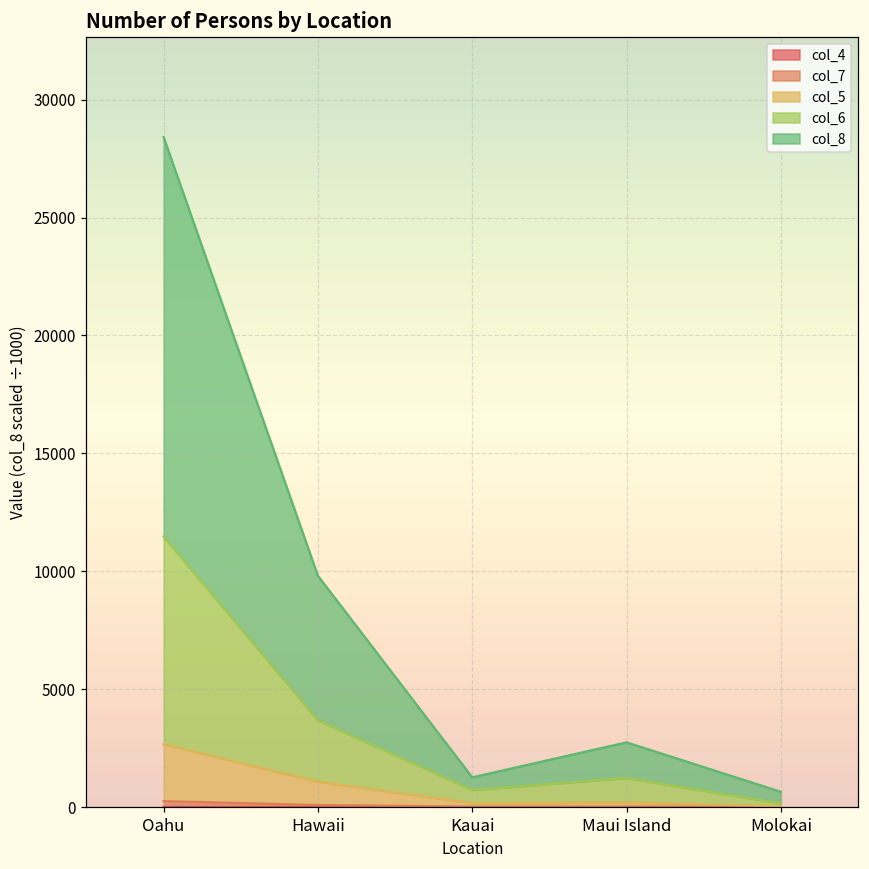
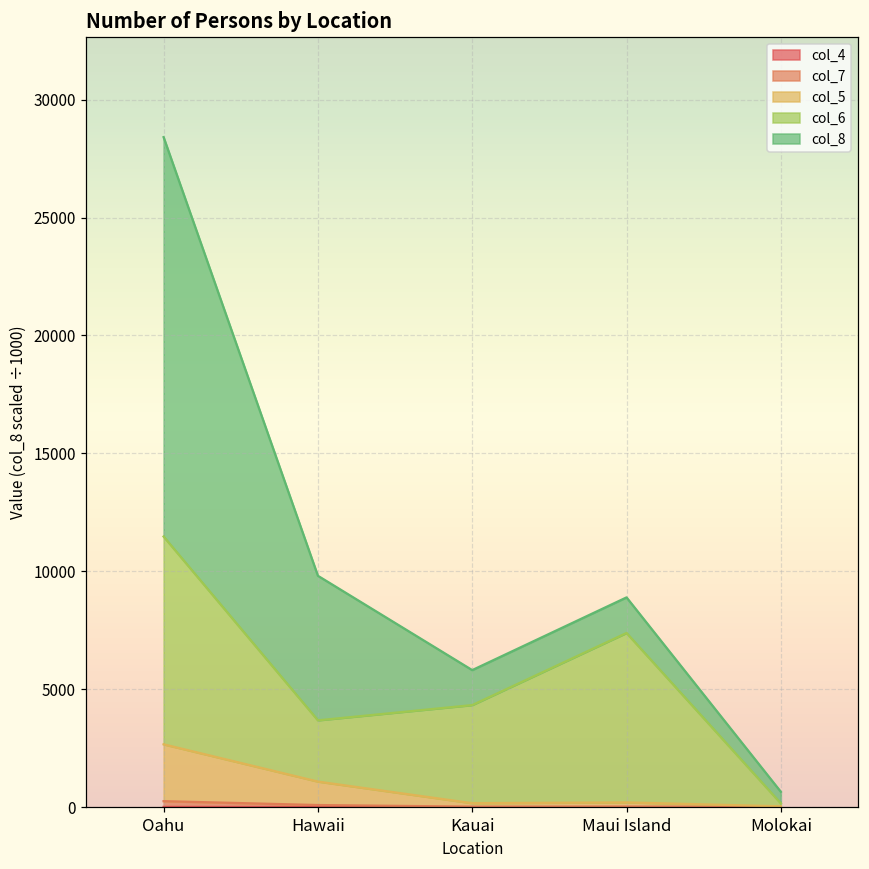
col_6, Kauai: 600 -> 4200
col_8, Kauai: 500 -> 1500
col_6, Maui Island: 1000 -> 7200
